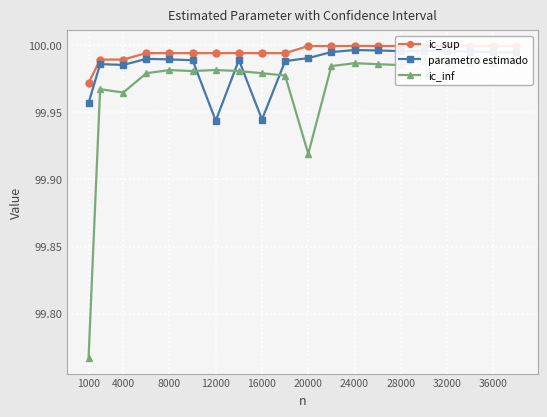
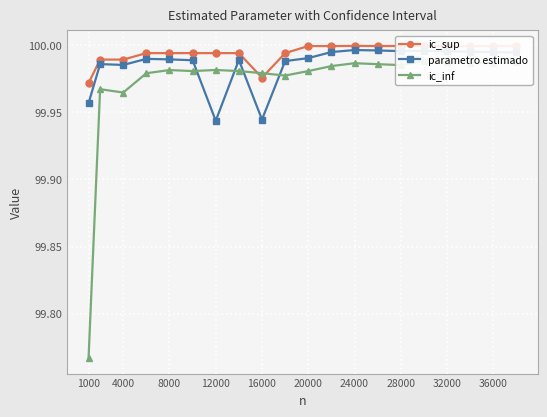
ic_sup, 16000: 99.994 -> 99.976
ic_inf, 20000: 99.919 -> 99.981
